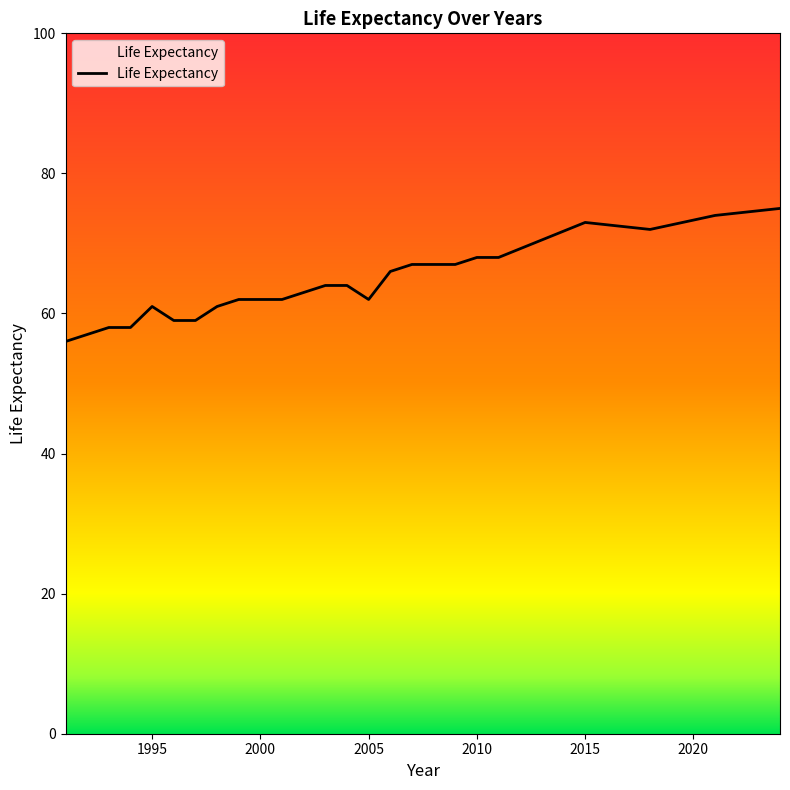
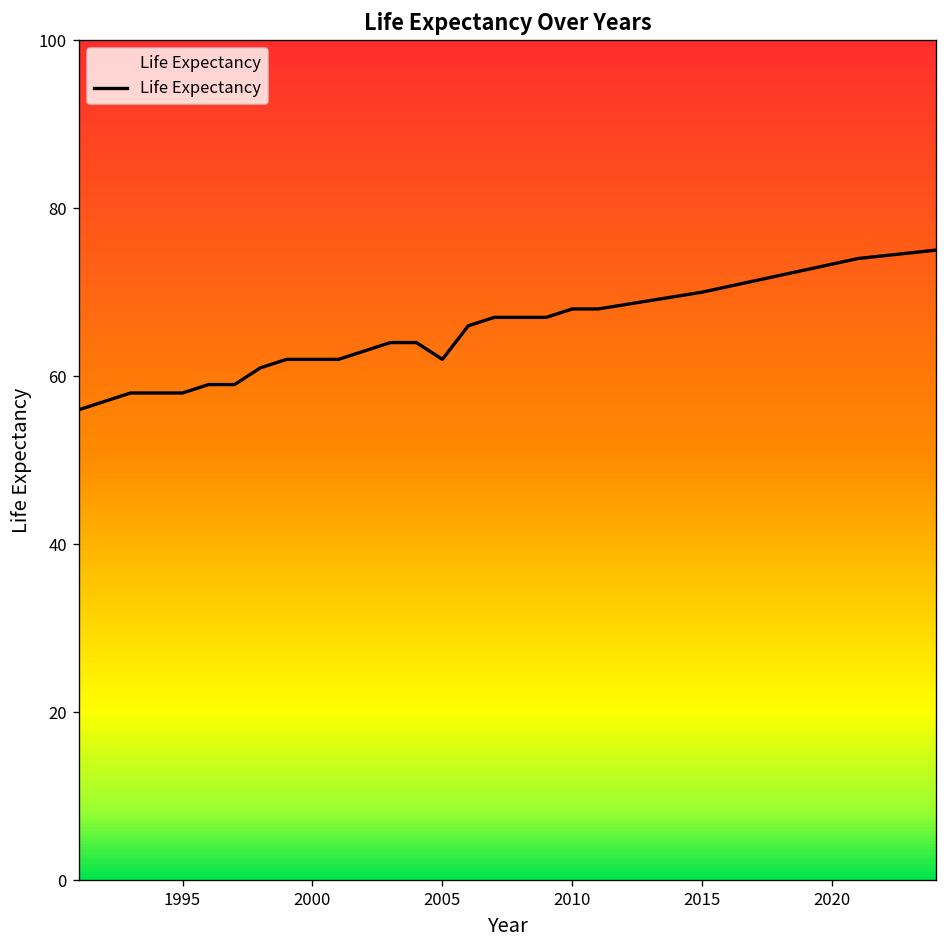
1995: 61 -> 58
2015: 73 -> 70
